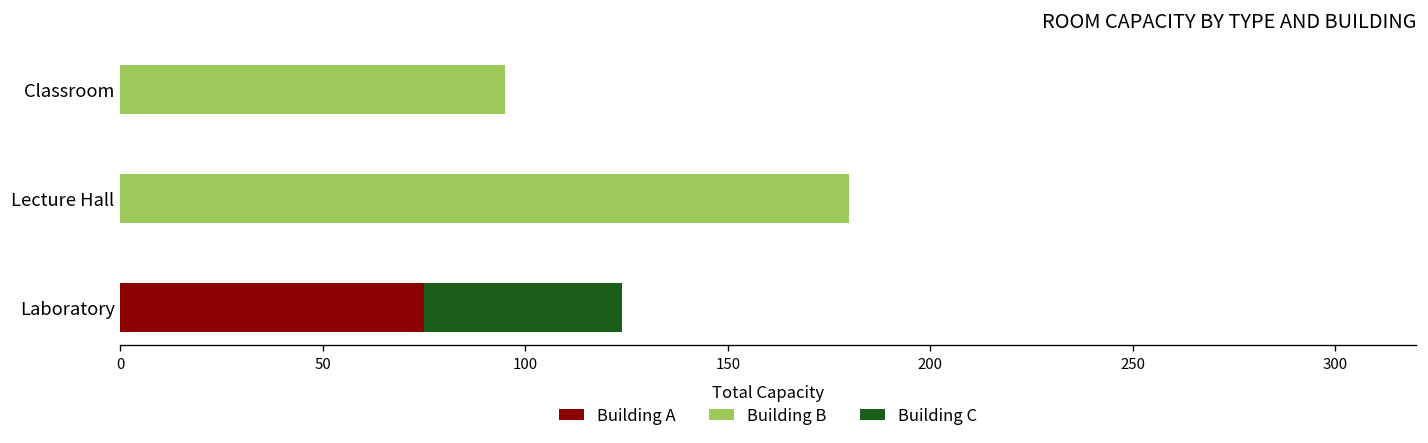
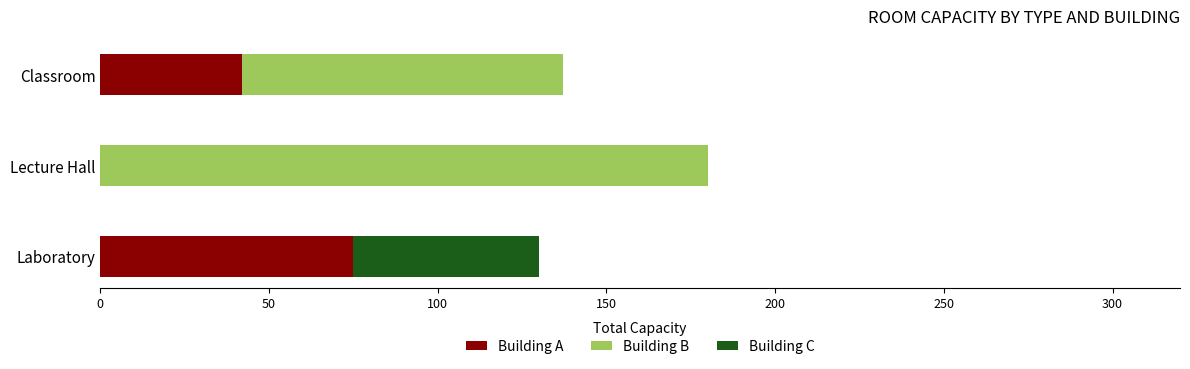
Building A, Classroom: 0 -> 42
Building C, Laboratory: 49 -> 55
